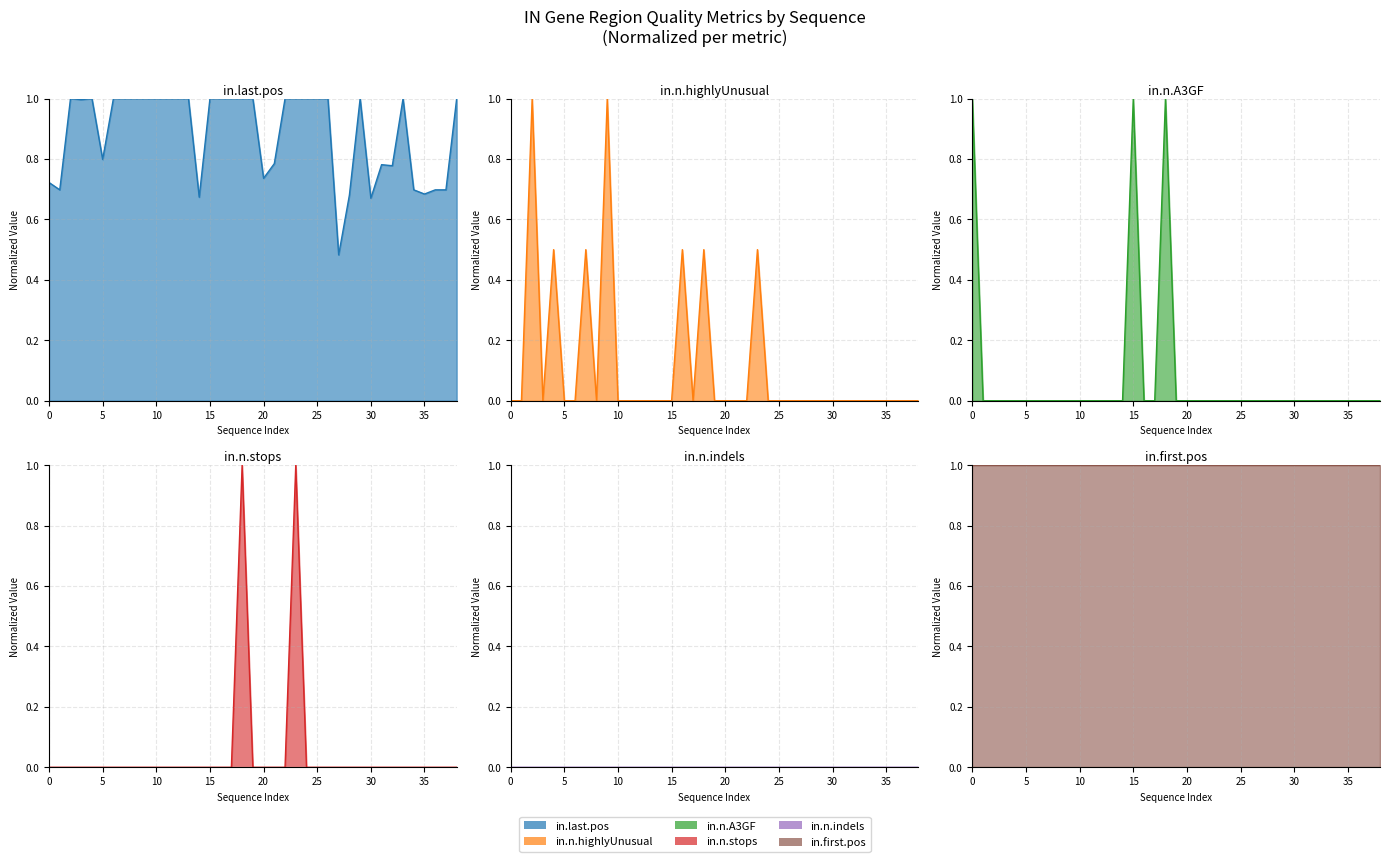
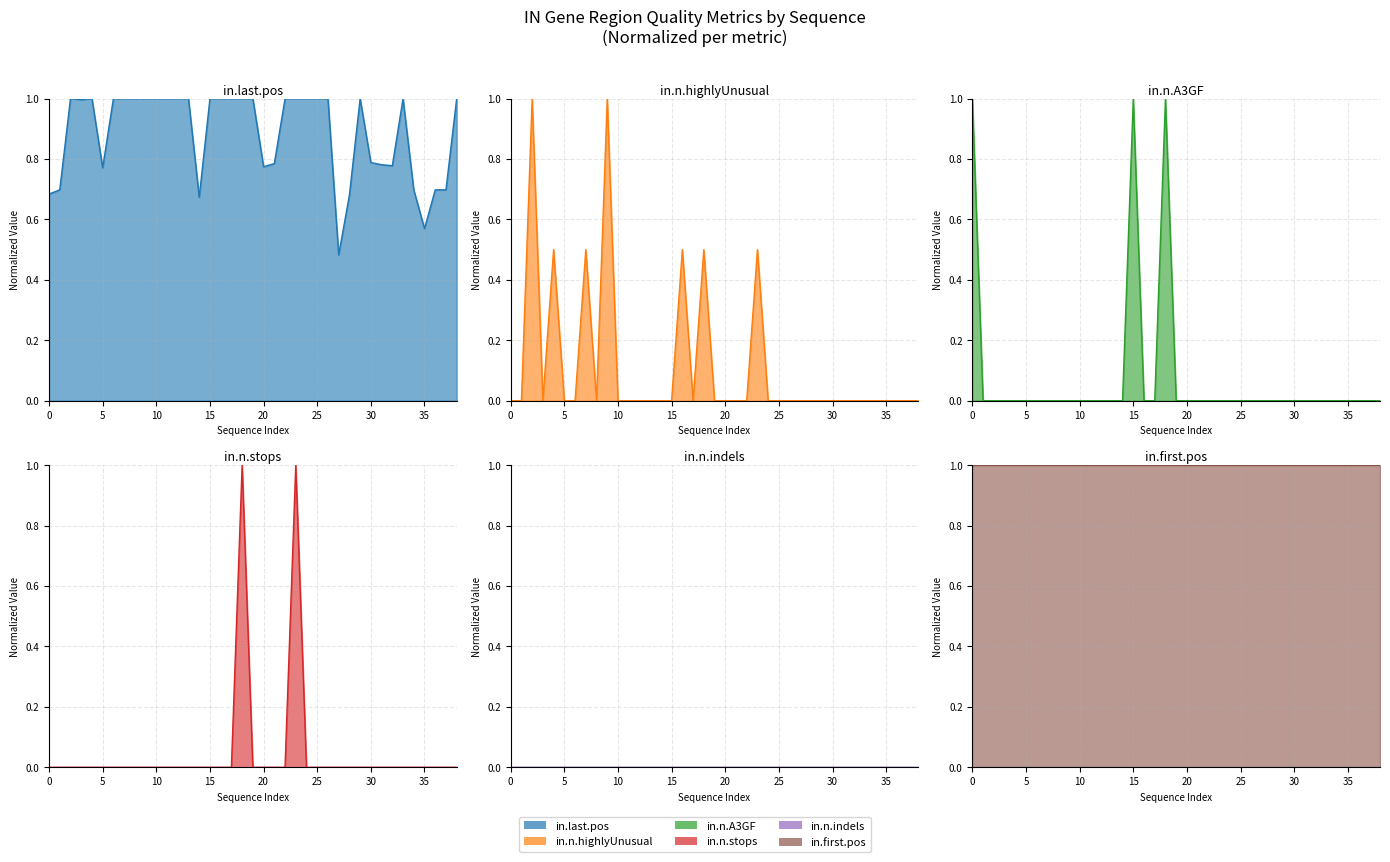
in.last.pos, 0: 0.72 -> 0.68
in.last.pos, 5: 0.80 -> 0.77
in.last.pos, 20: 0.74 -> 0.77
in.last.pos, 30: 0.67 -> 0.79
in.last.pos, 35: 0.68 -> 0.57
